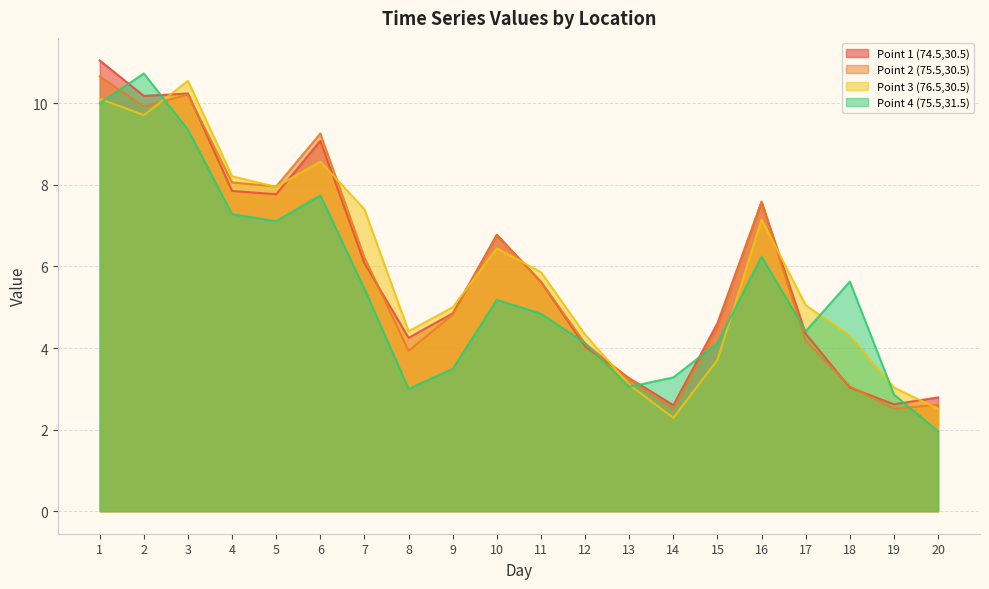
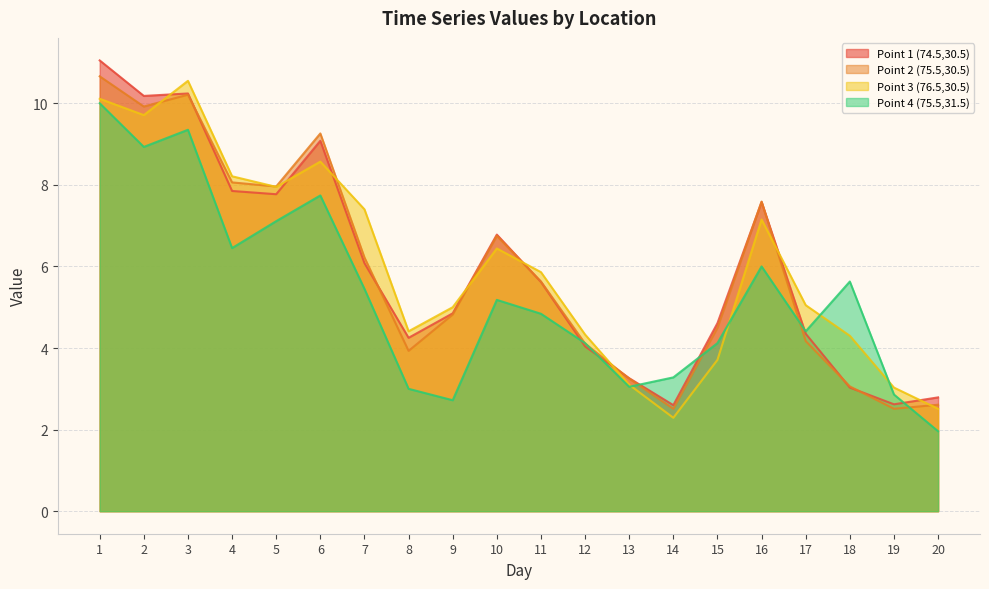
Point 4 (75.5,31.5), 2: 10.7 -> 8.9
Point 4 (75.5,31.5), 4: 7.3 -> 6.5
Point 4 (75.5,31.5), 9: 3.5 -> 2.7
Point 4 (75.5,31.5), 16: 6.2 -> 6.0
